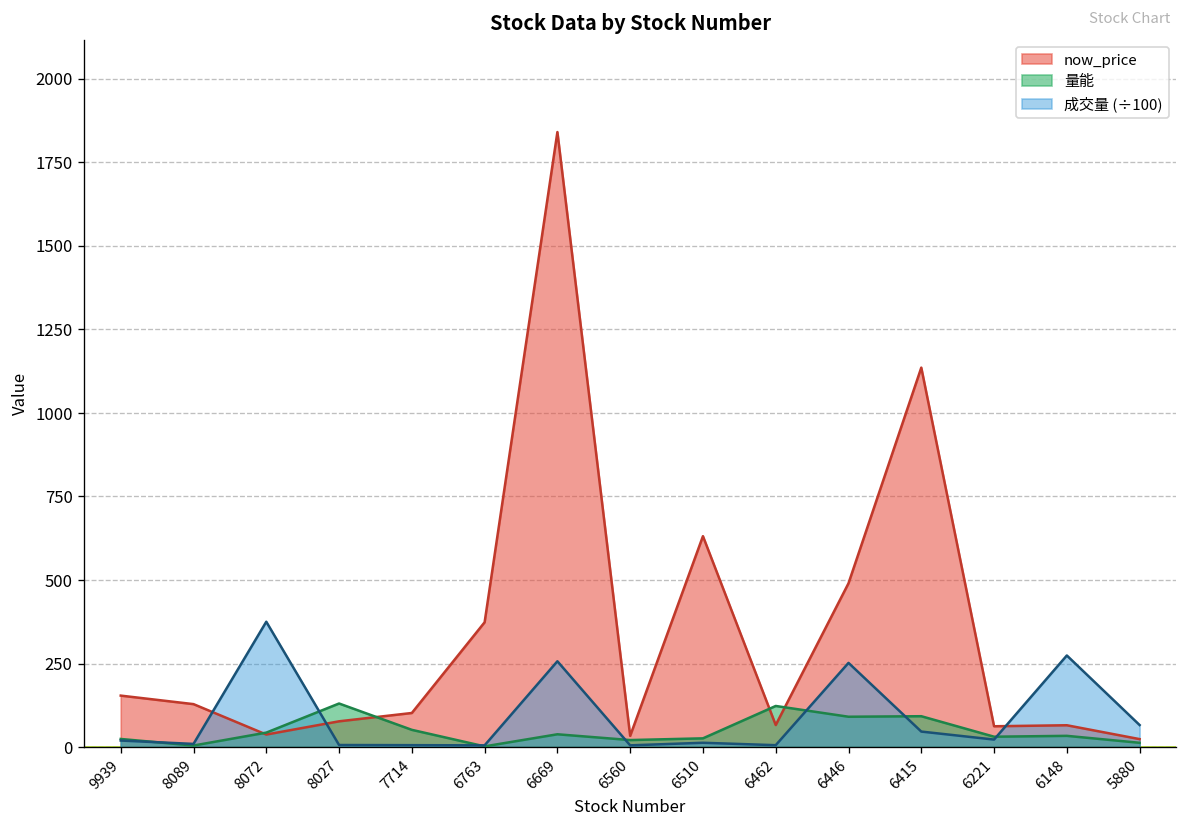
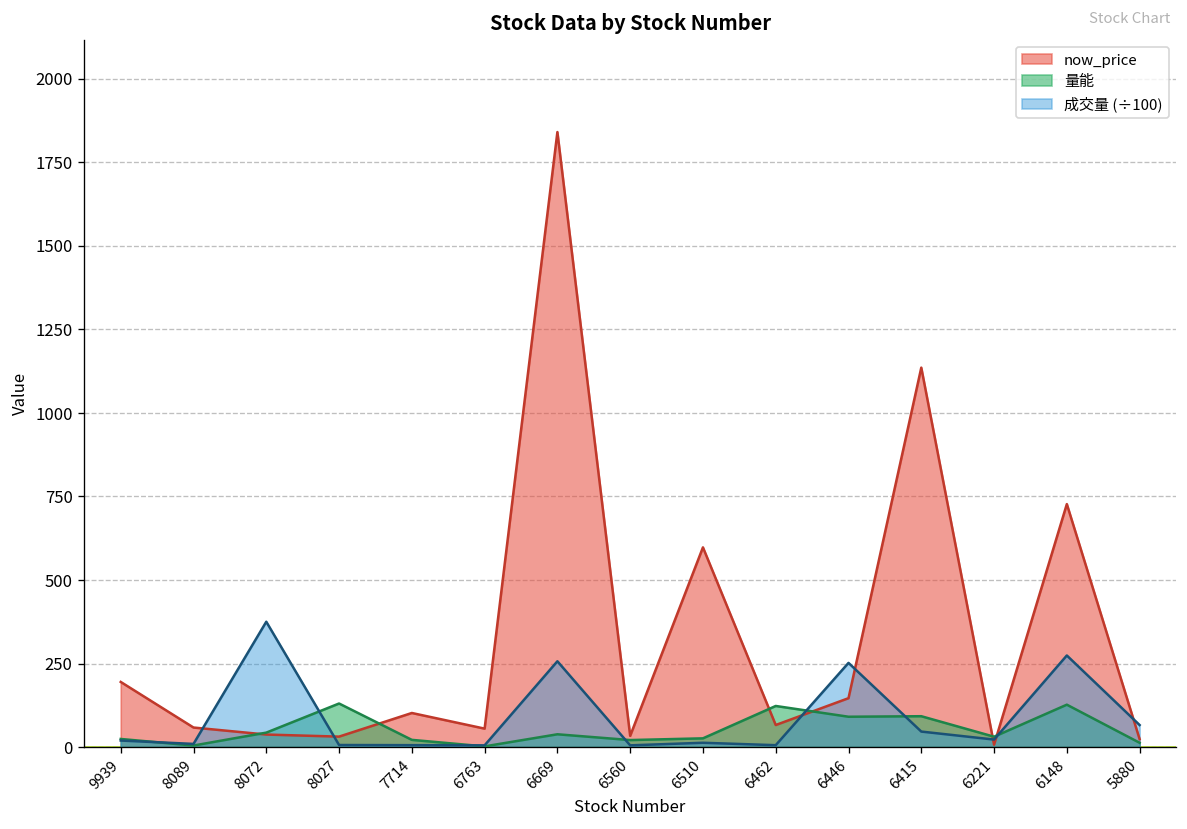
now_price, 9939: 150 -> 190
now_price, 8089: 130 -> 60
now_price, 8027: 80 -> 30
量能, 7714: 50 -> 20
now_price, 6763: 370 -> 60
now_price, 6510: 630 -> 600
now_price, 6446: 490 -> 150
now_price, 6221: 60 -> 10
now_price, 6148: 70 -> 730
量能, 6148: 30 -> 130
